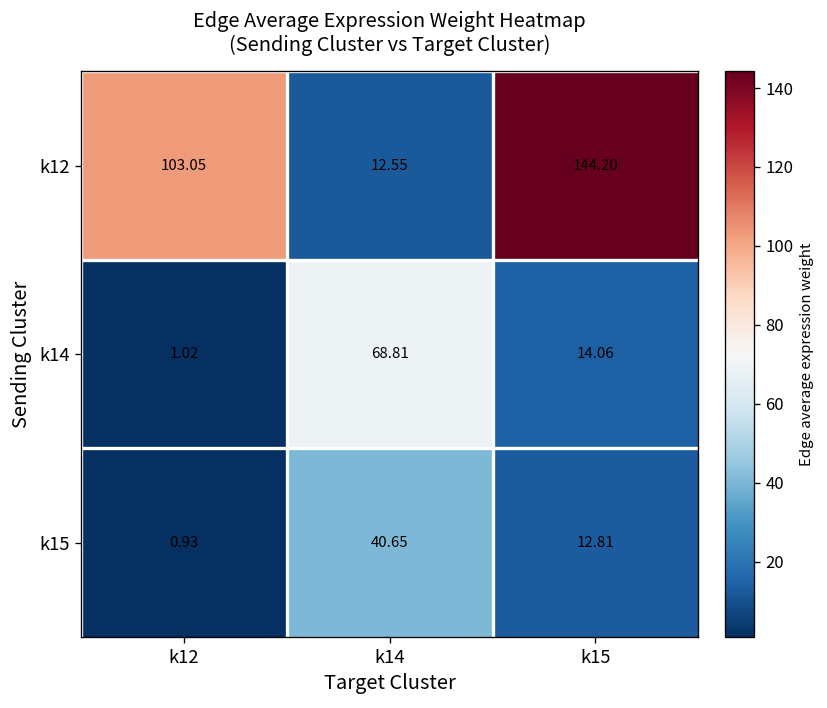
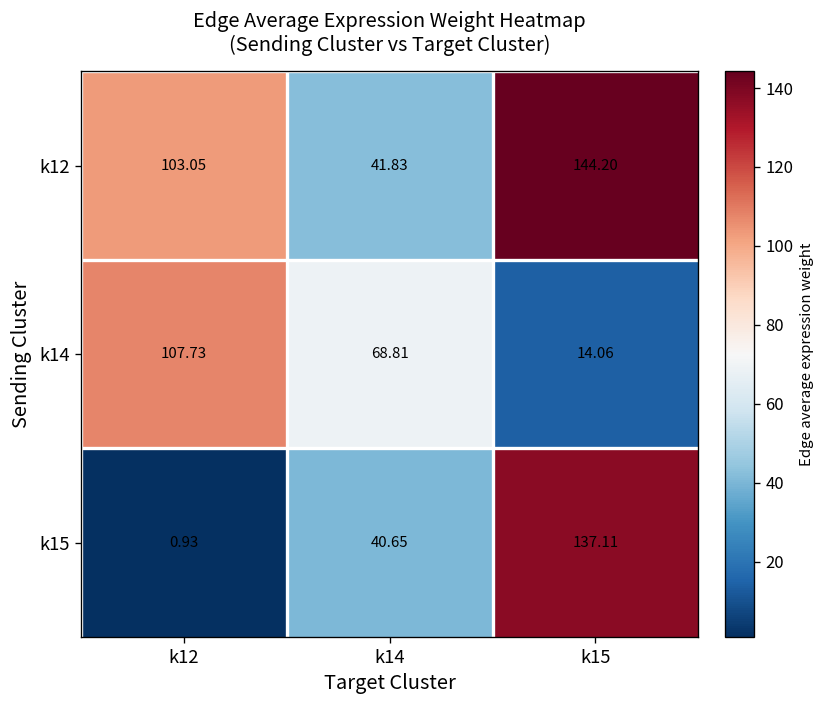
k12, k14: 12.55 -> 41.83
k14, k12: 1.02 -> 107.73
k15, k15: 12.81 -> 137.11
